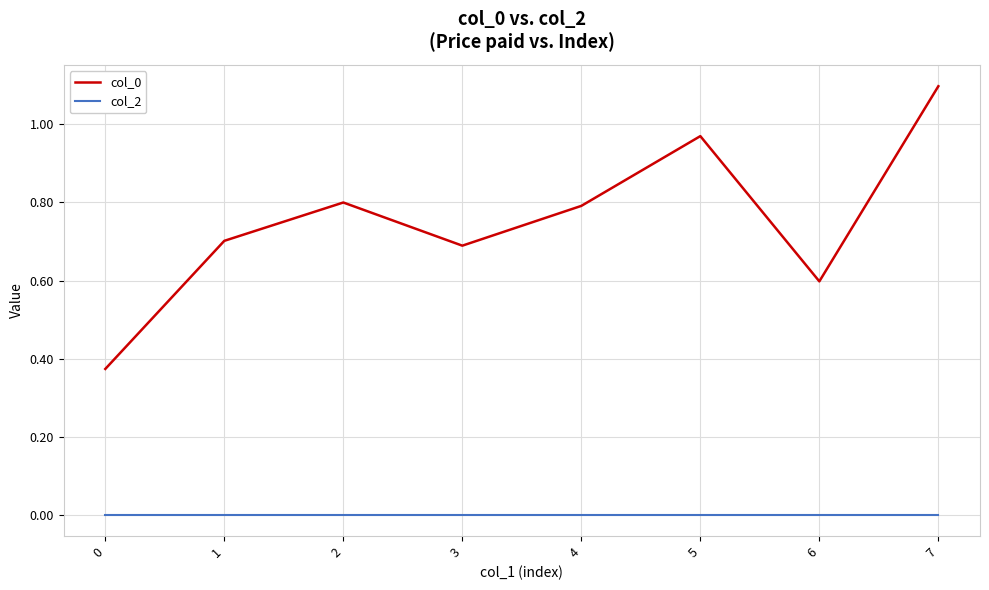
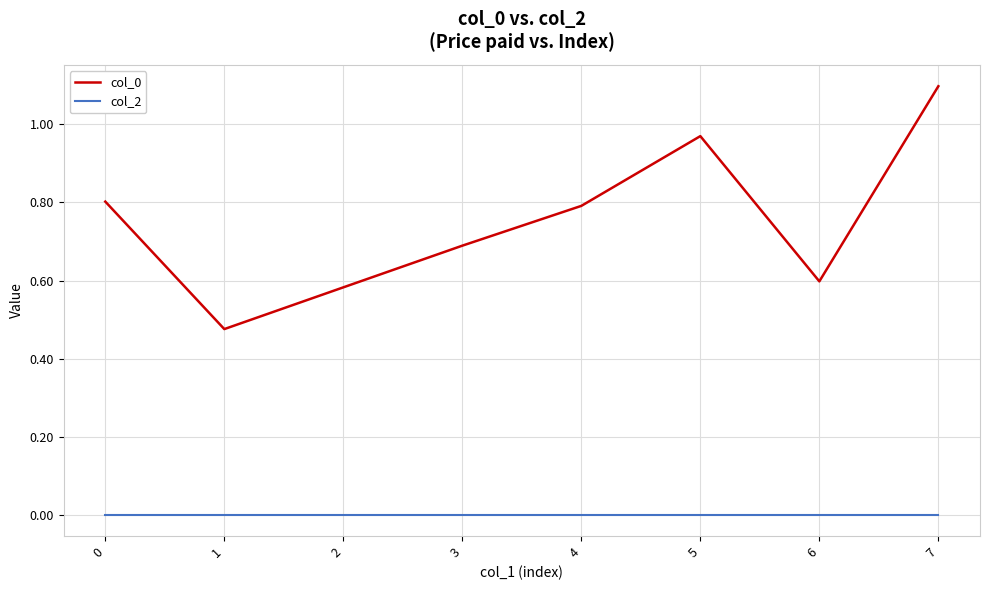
col_0, 0: 0.37 -> 0.80
col_0, 1: 0.70 -> 0.48
col_0, 2: 0.80 -> 0.58
